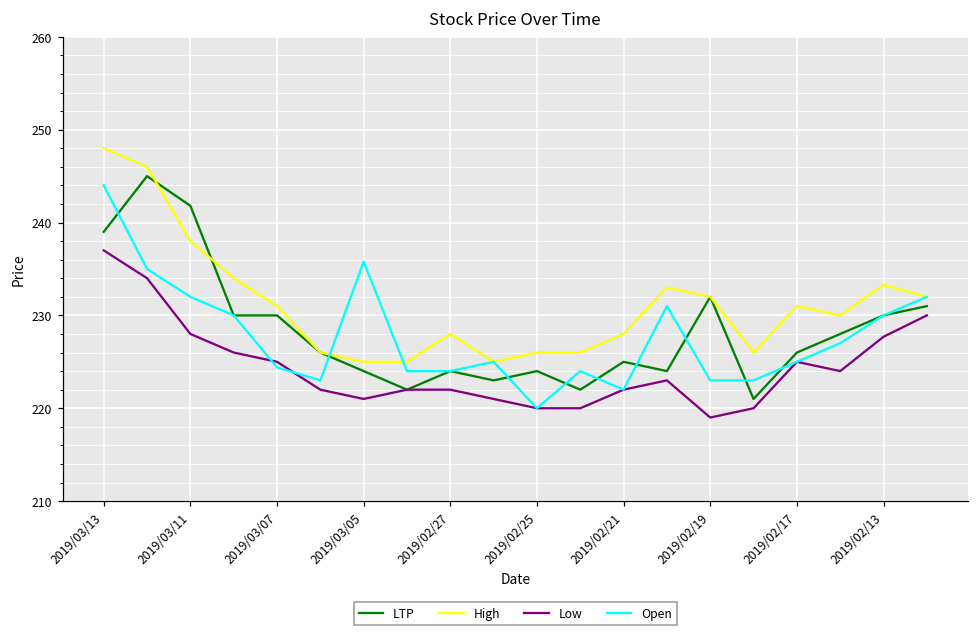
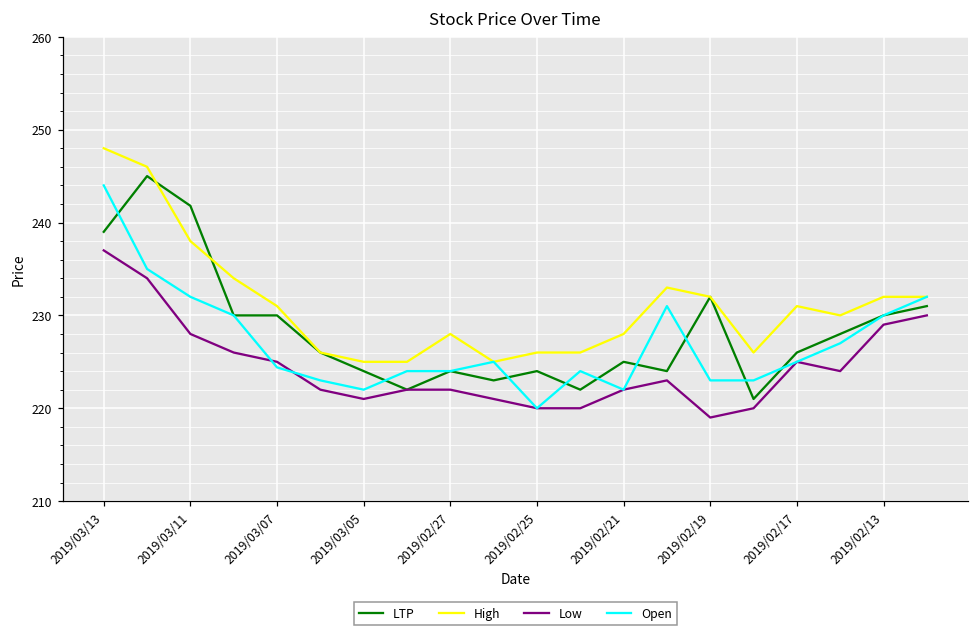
Open, 2019/03/05: 236 -> 222
High, 2019/02/13: 233 -> 232
Low, 2019/02/13: 228 -> 229
